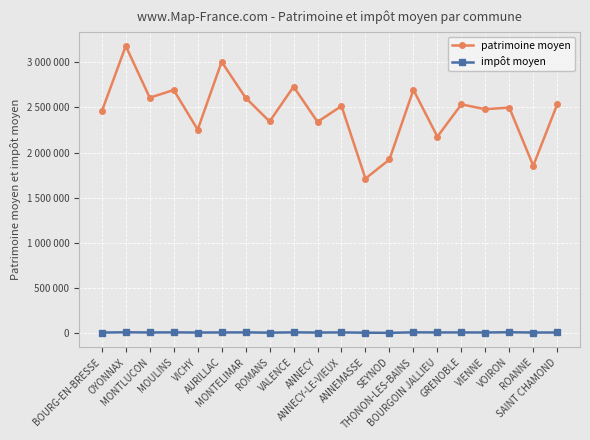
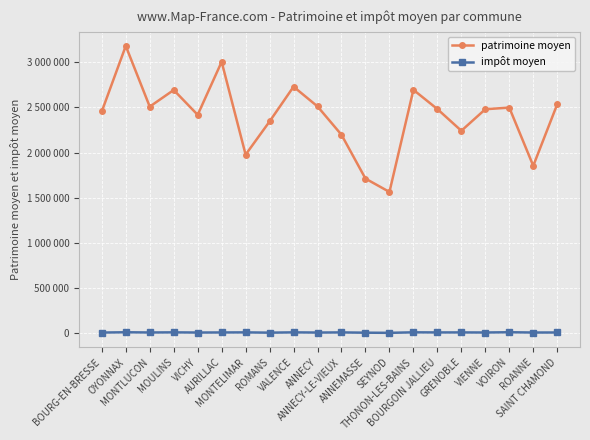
patrimoine moyen, MONTLUCON: 2600000 -> 2500000
patrimoine moyen, VICHY: 2300000 -> 2400000
patrimoine moyen, MONTELIMAR: 2600000 -> 2000000
patrimoine moyen, ANNECY: 2300000 -> 2500000
patrimoine moyen, ANNECY-LE-VIEUX: 2500000 -> 2200000
patrimoine moyen, SEYNOD: 1900000 -> 1600000
patrimoine moyen, BOURGOIN JALLIEU: 2200000 -> 2500000
patrimoine moyen, GRENOBLE: 2500000 -> 2200000
